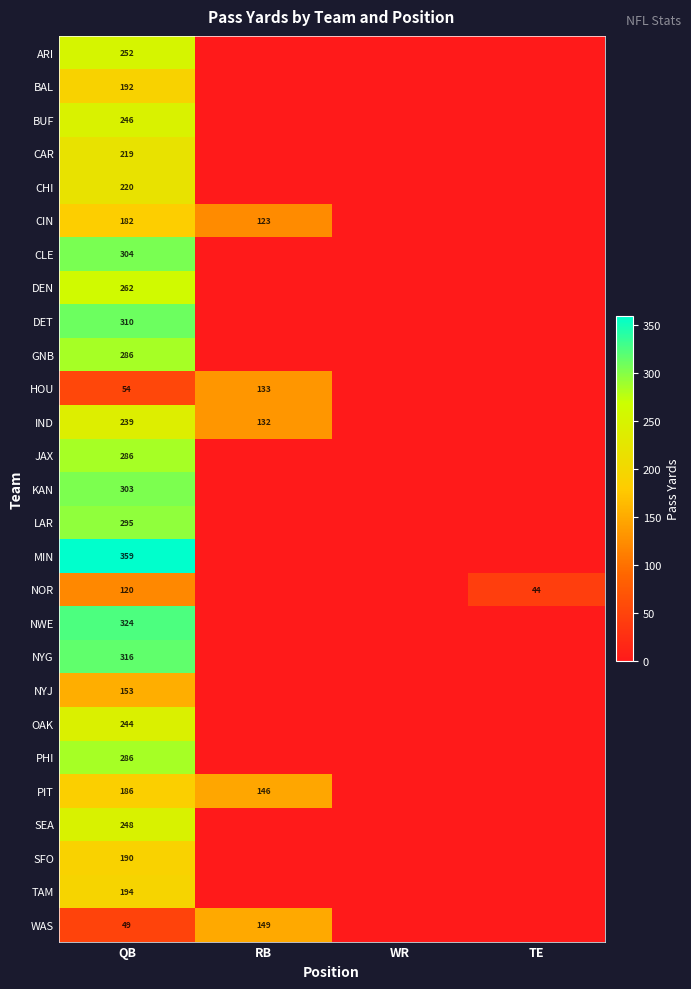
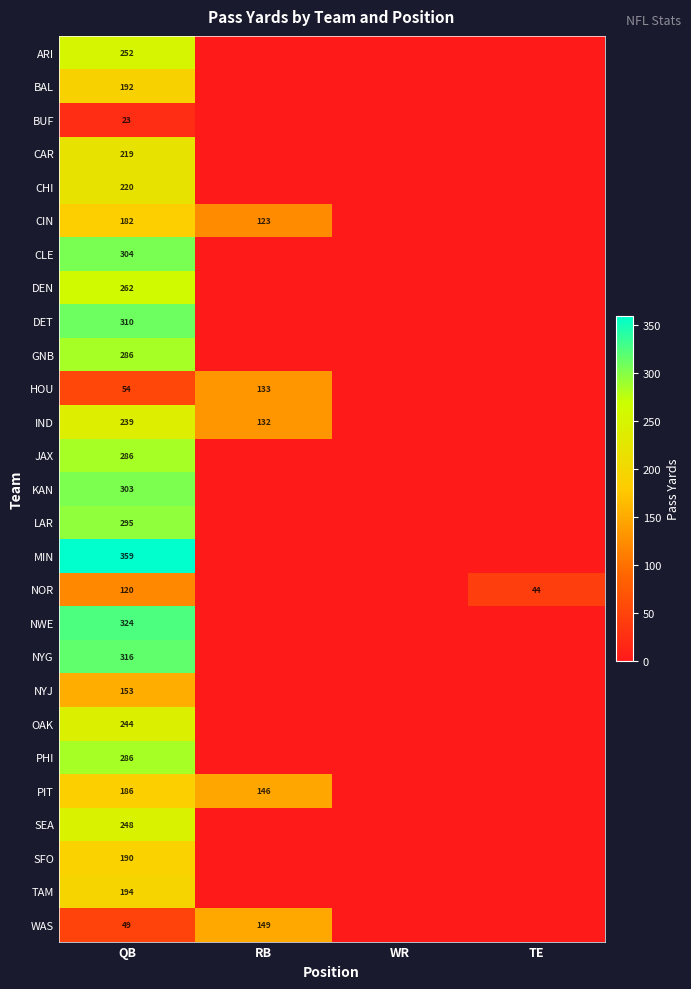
BUF, QB: 246 -> 23
